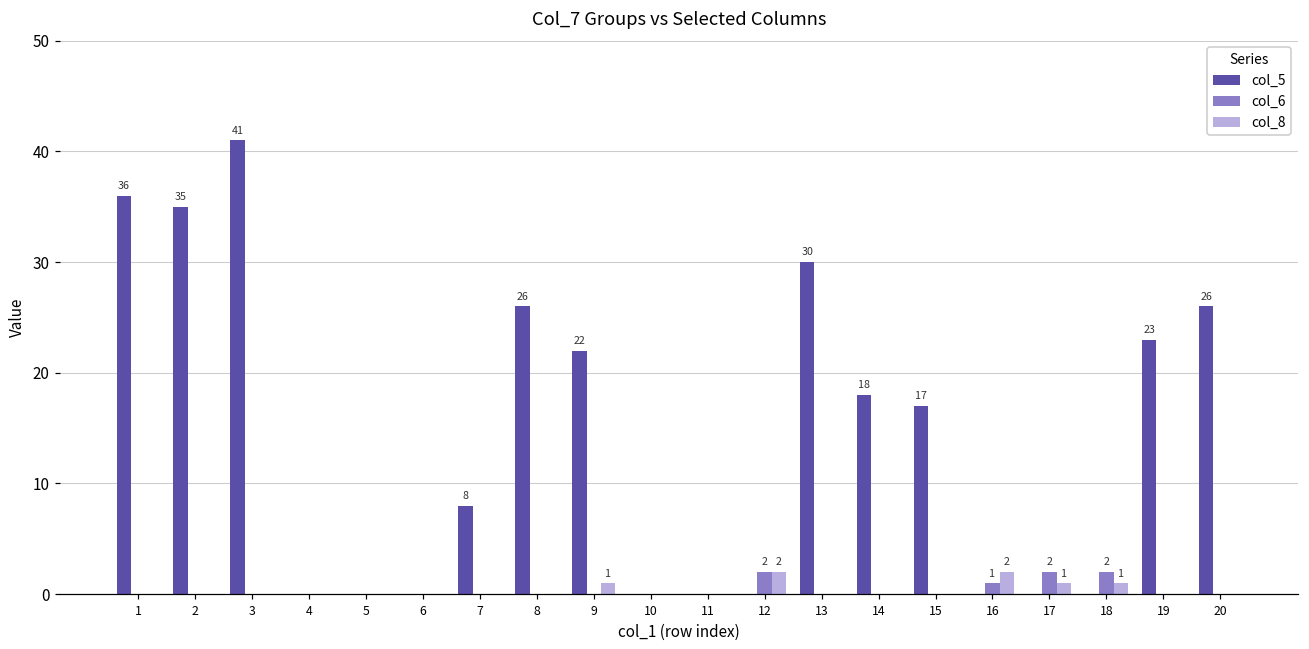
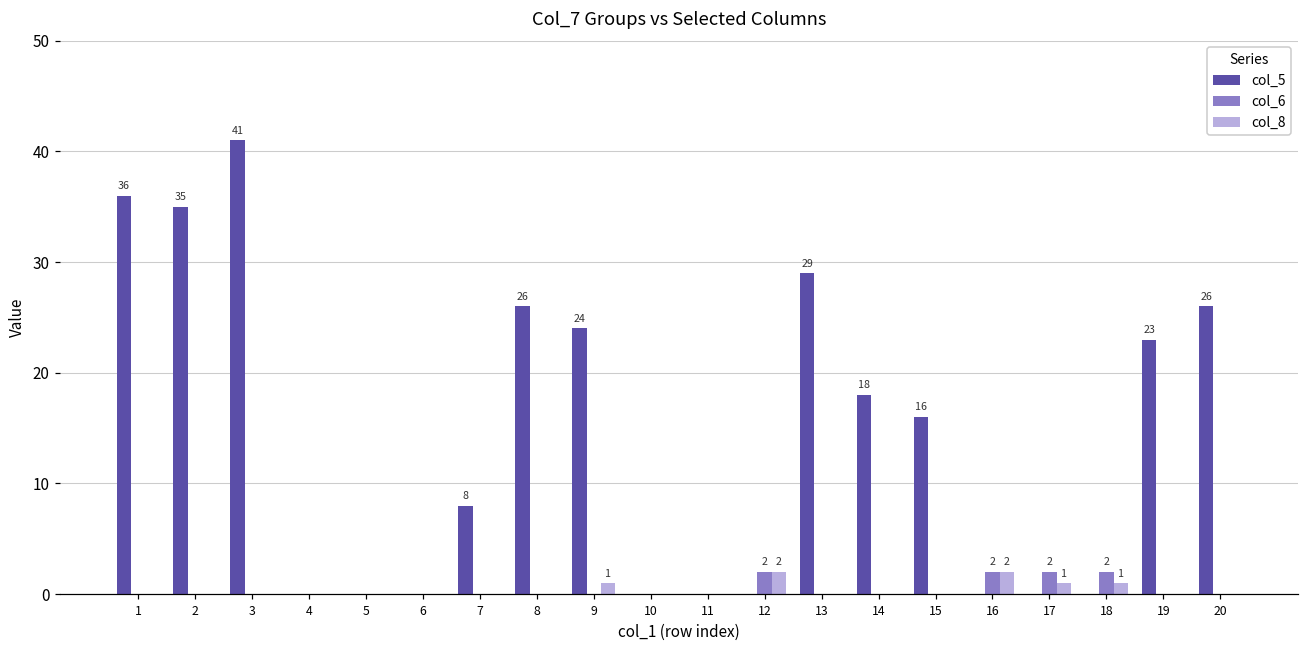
col_5, 9: 22 -> 24
col_5, 13: 30 -> 29
col_5, 15: 17 -> 16
col_6, 16: 1 -> 2
